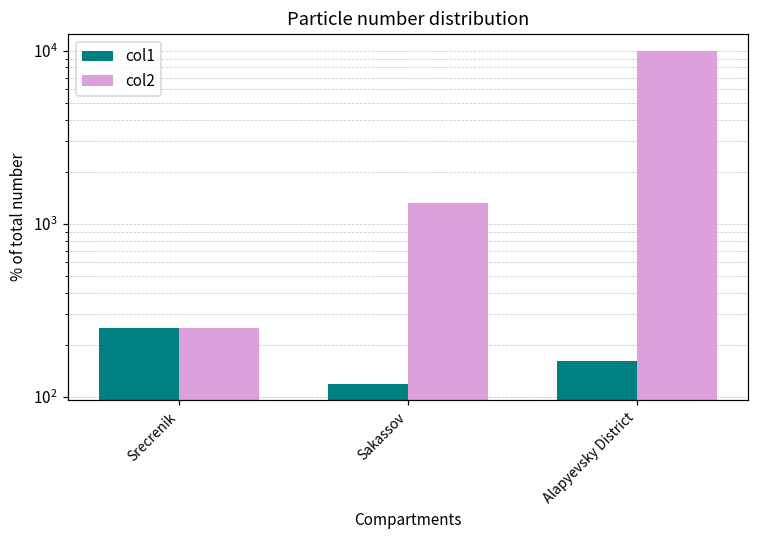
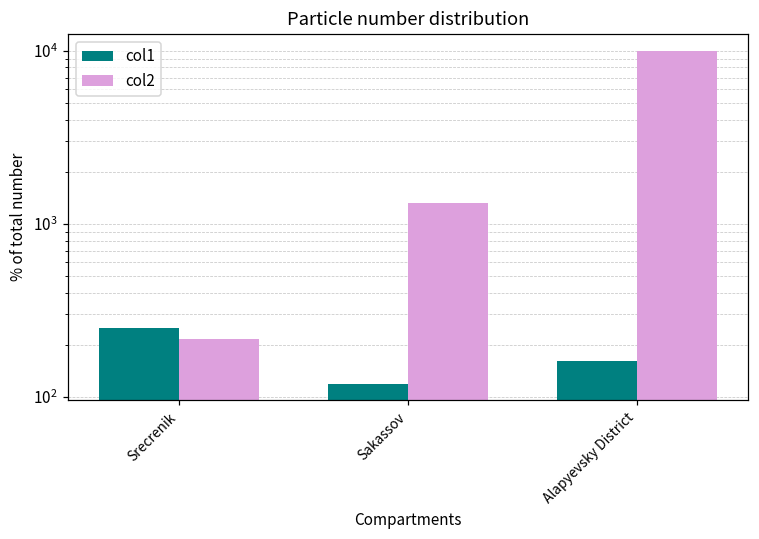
col2, Srecrenik: 250 -> 220
